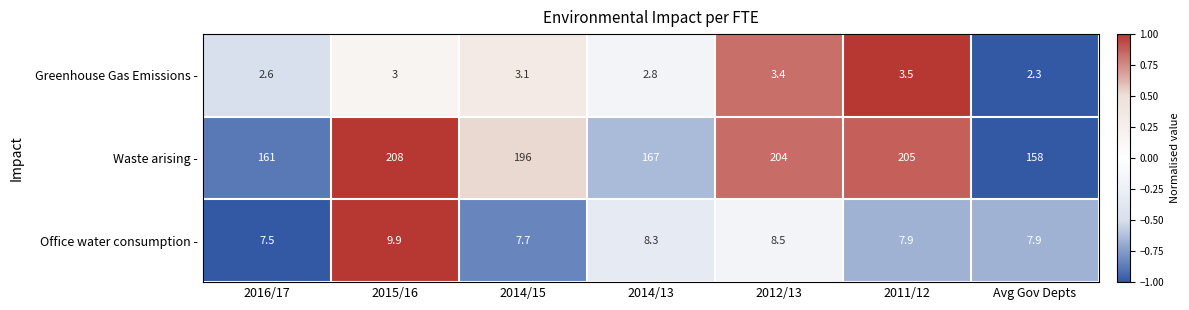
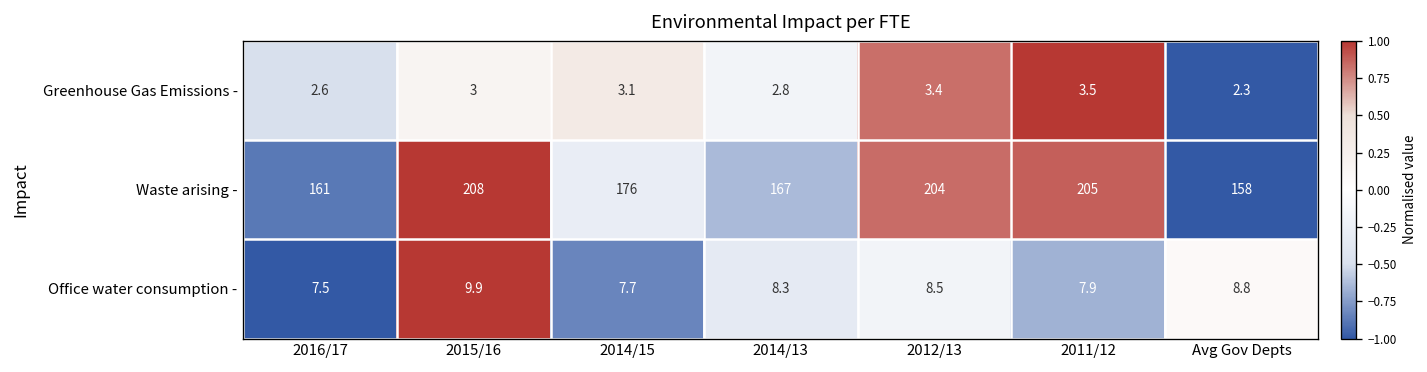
Waste arising -, 2014/15: 196 -> 176
Office water consumption -, Avg Gov Depts: 7.9 -> 8.8
